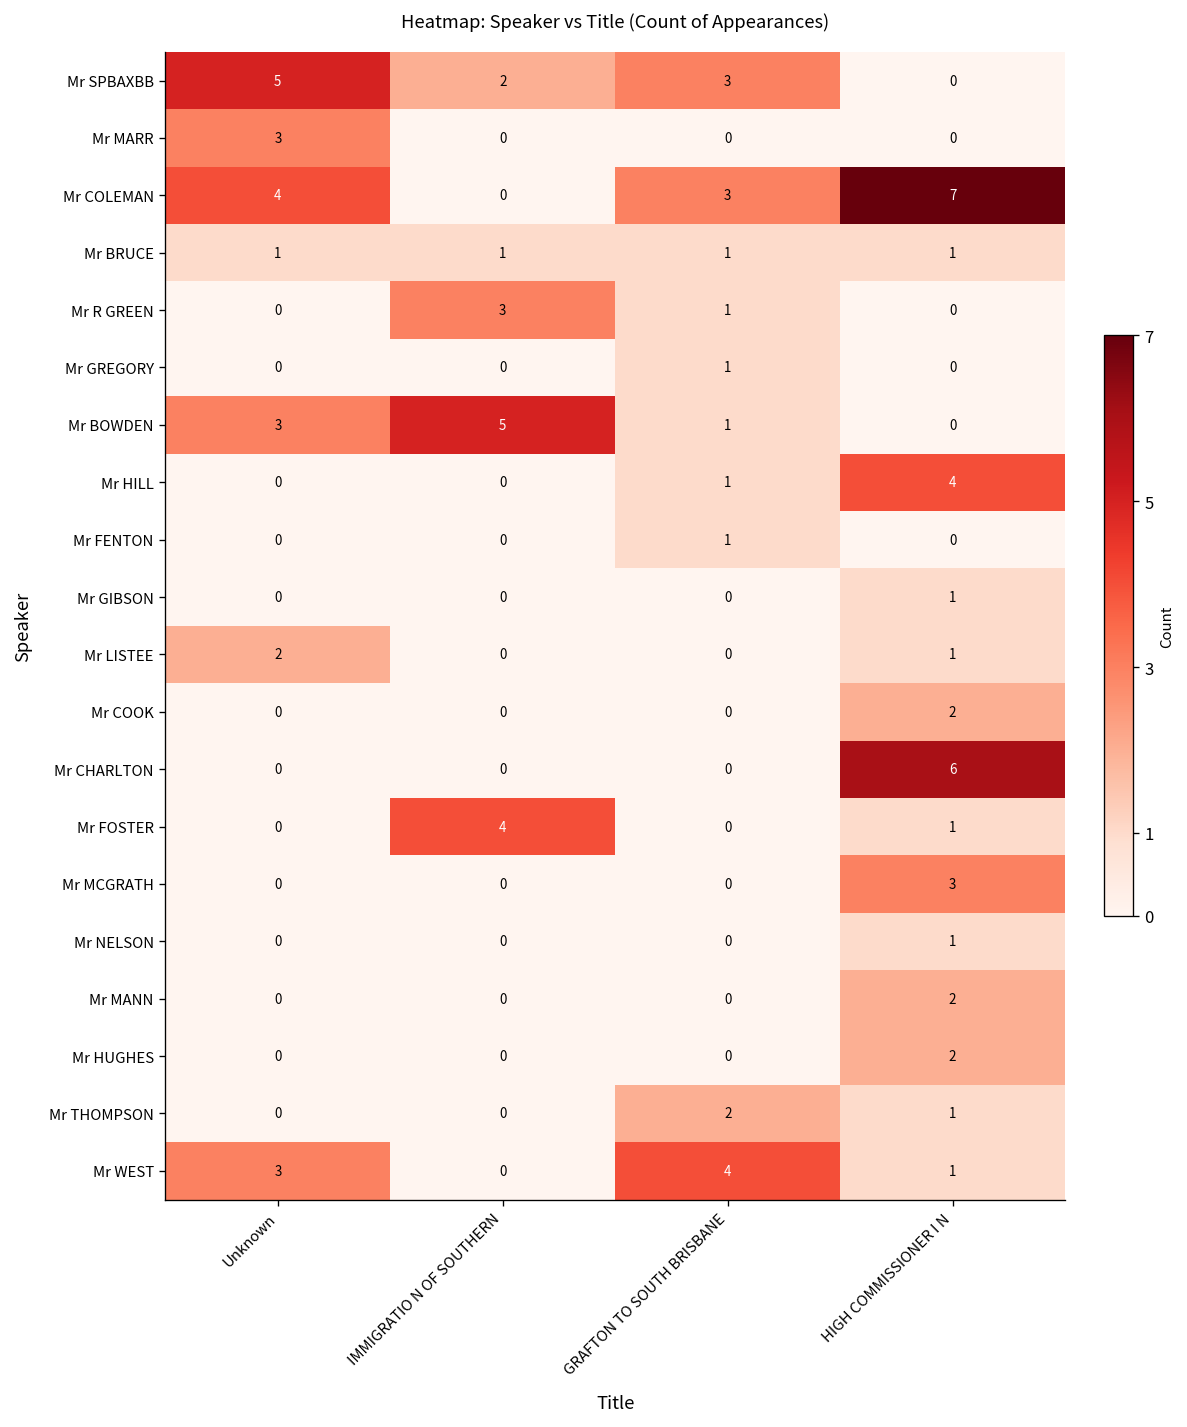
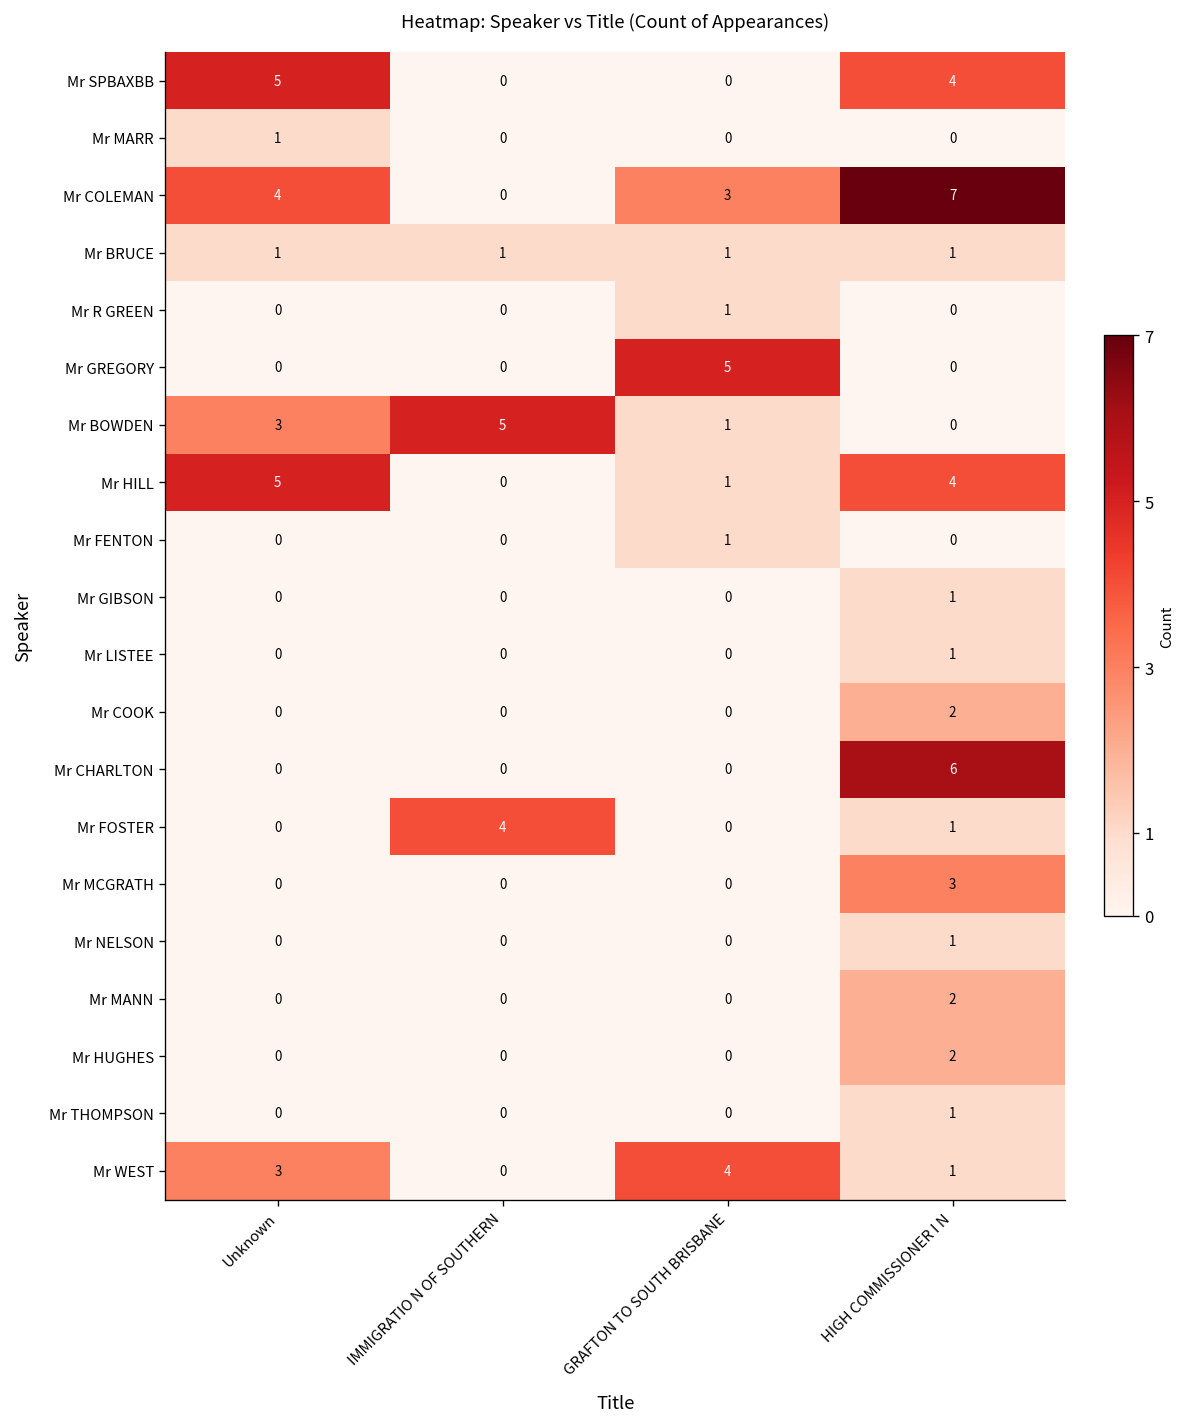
Mr SPBAXBB, IMMIGRATIO N OF SOUTHERN: 2 -> 0
Mr SPBAXBB, GRAFTON TO SOUTH BRISBANE: 3 -> 0
Mr SPBAXBB, HIGH COMMISSIONER I N: 0 -> 4
Mr MARR, Unknown: 3 -> 1
Mr R GREEN, IMMIGRATIO N OF SOUTHERN: 3 -> 0
Mr GREGORY, GRAFTON TO SOUTH BRISBANE: 1 -> 5
Mr HILL, Unknown: 0 -> 5
Mr LISTEE, Unknown: 2 -> 0
Mr THOMPSON, GRAFTON TO SOUTH BRISBANE: 2 -> 0
